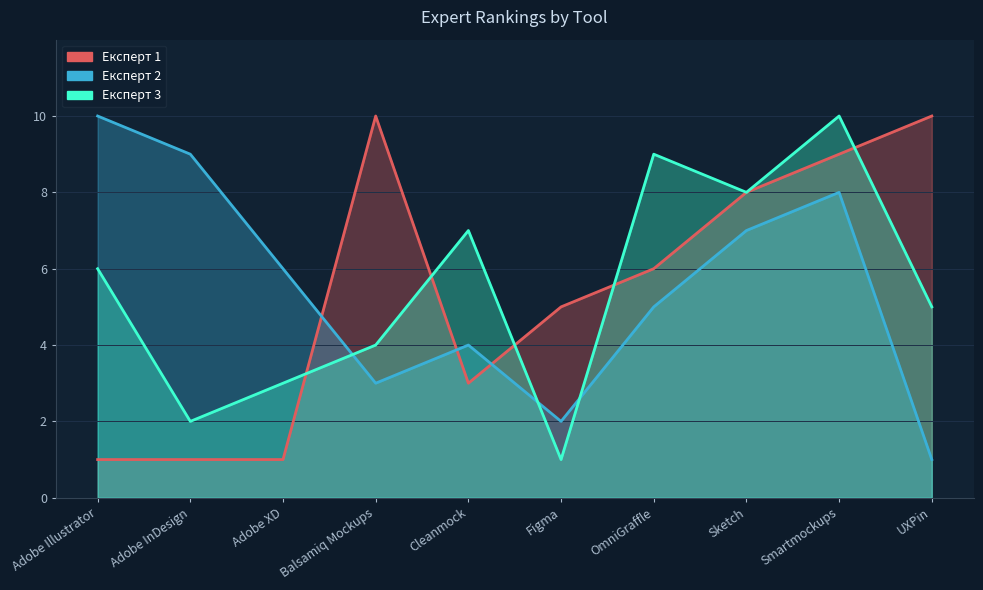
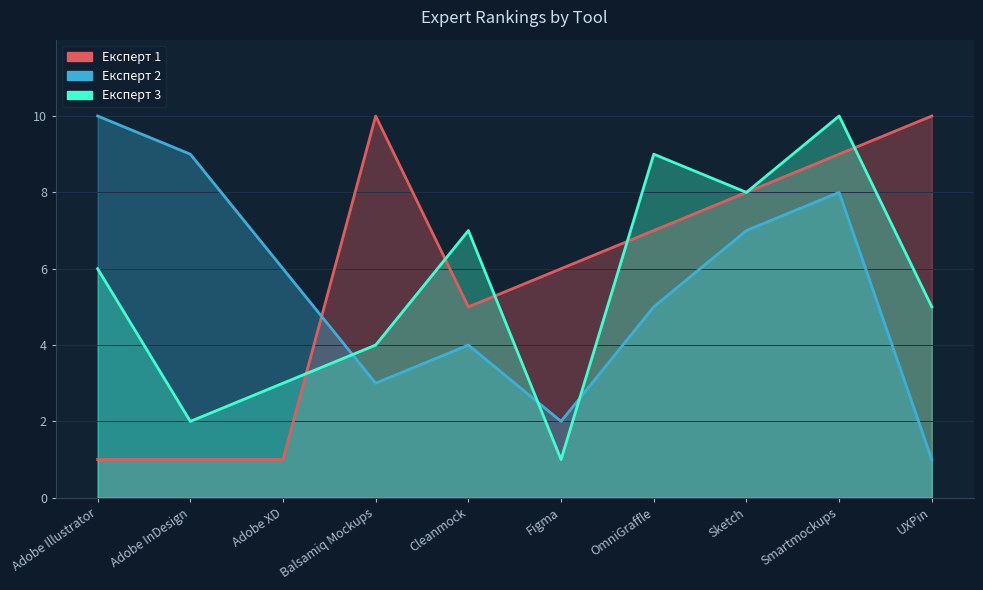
Експерт 1, Cleanmock: 3 -> 5
Експерт 1, Figma: 5 -> 6
Експерт 1, OmniGraffle: 6 -> 7
